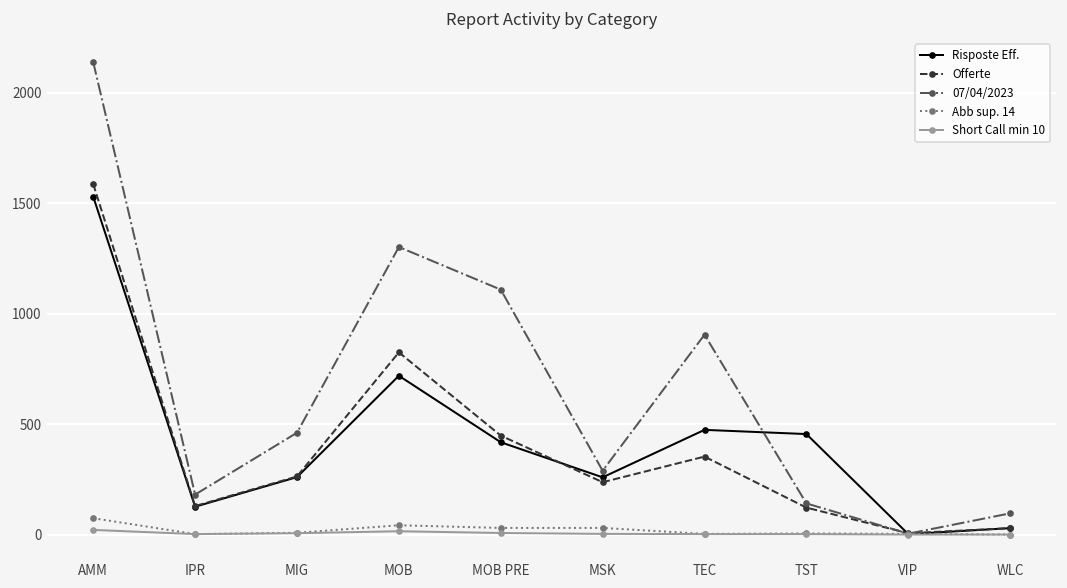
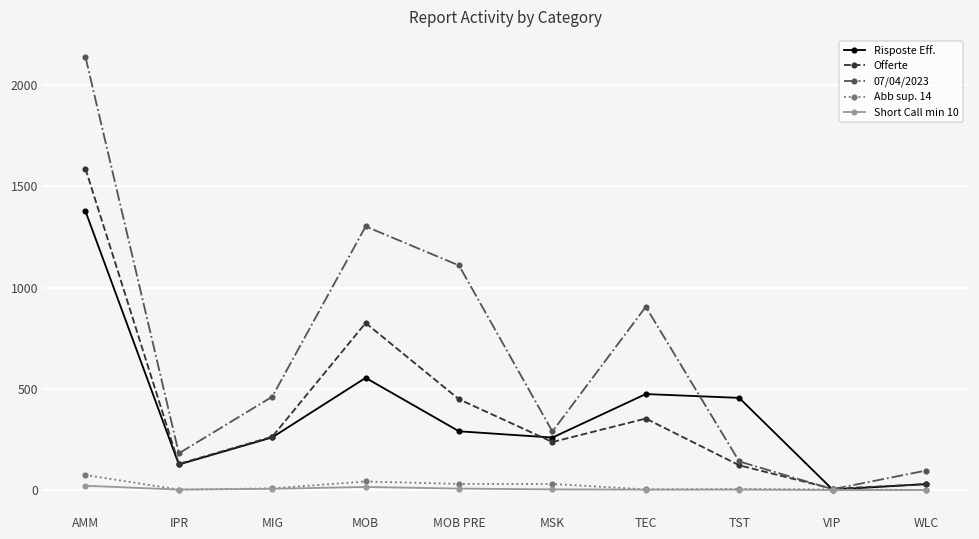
Risposte Eff., AMM: 1530 -> 1380
Risposte Eff., MOB: 720 -> 550
Risposte Eff., MOB PRE: 420 -> 290
